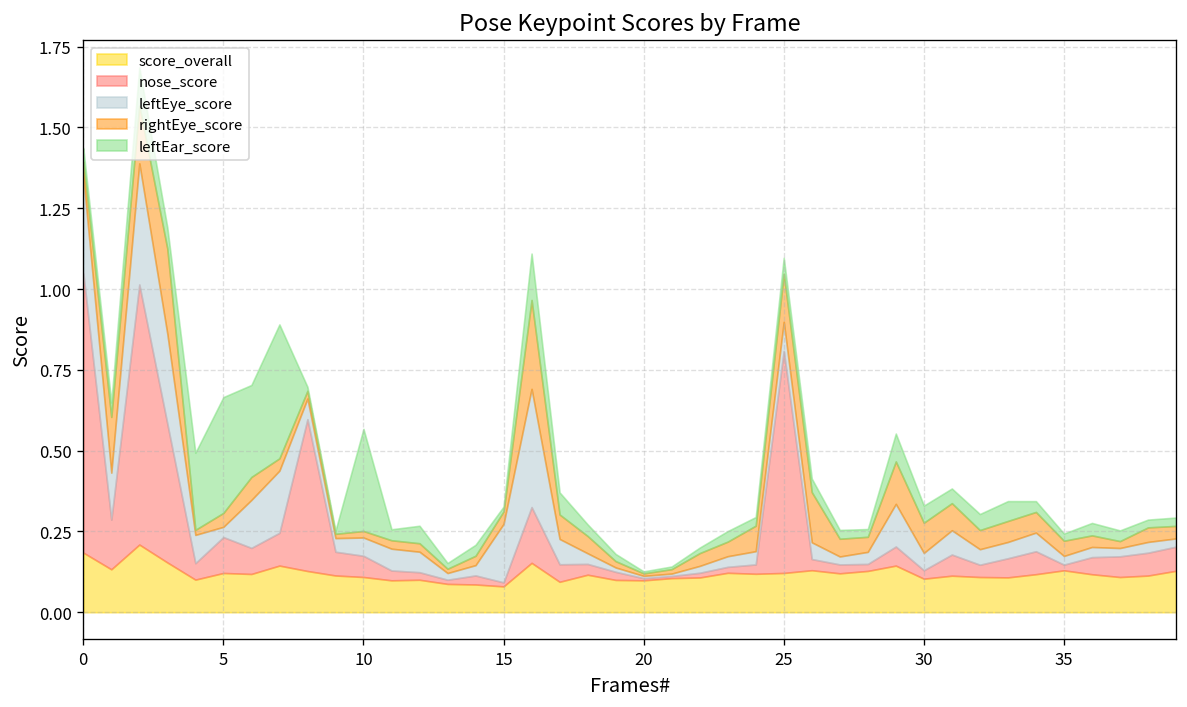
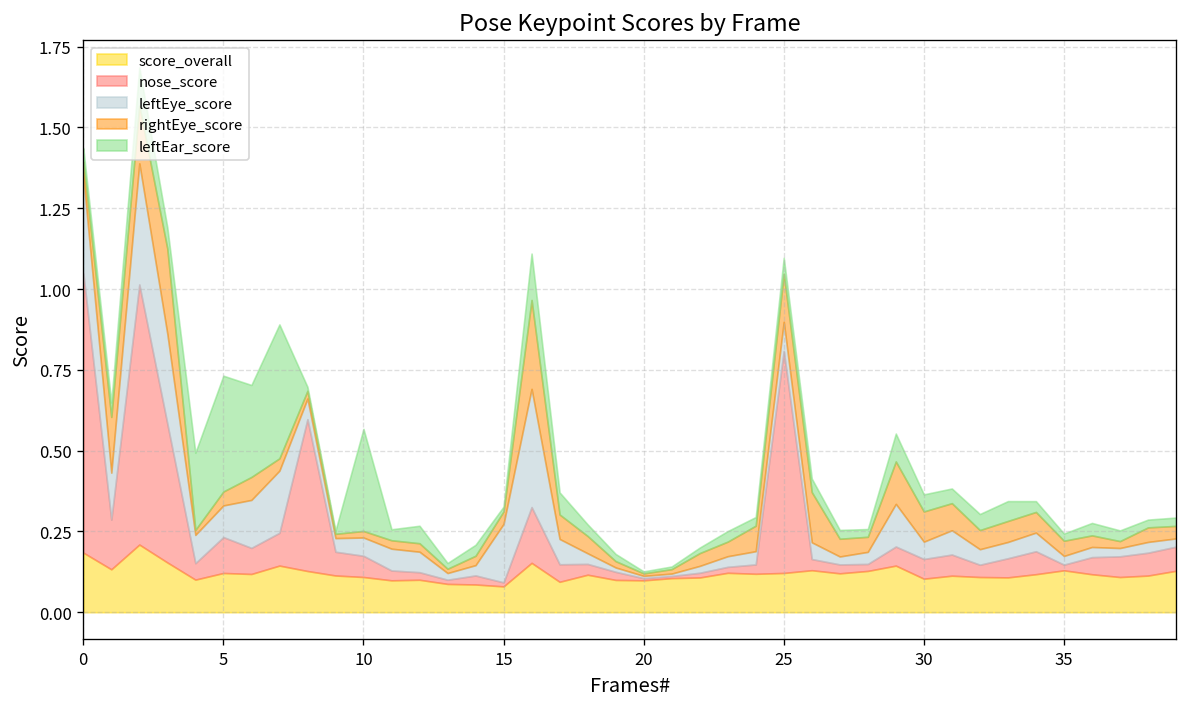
leftEye_score, 5: 0.03 -> 0.10
nose_score, 30: 0.03 -> 0.06
